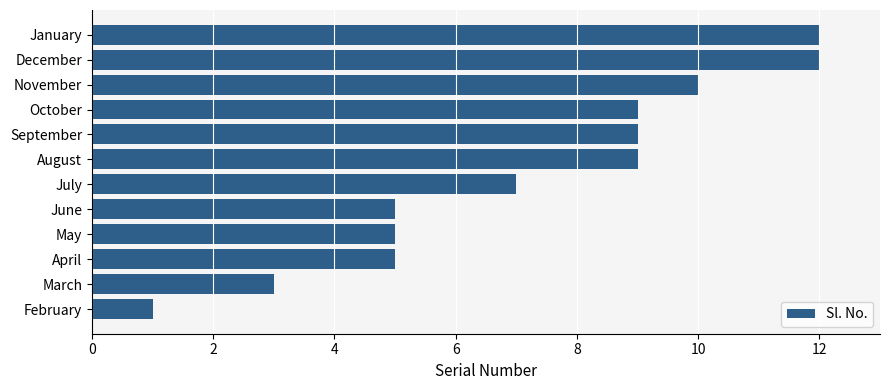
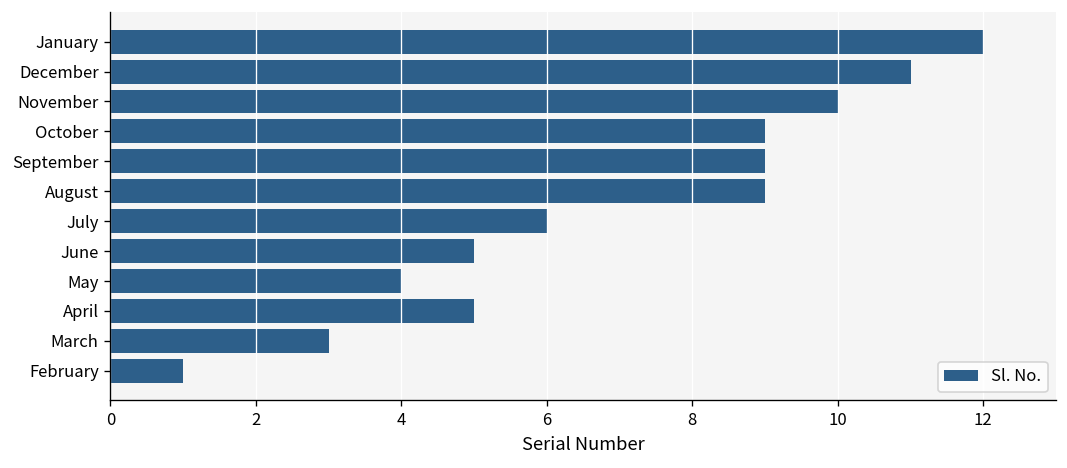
December: 12 -> 11
July: 7 -> 6
May: 5 -> 4
